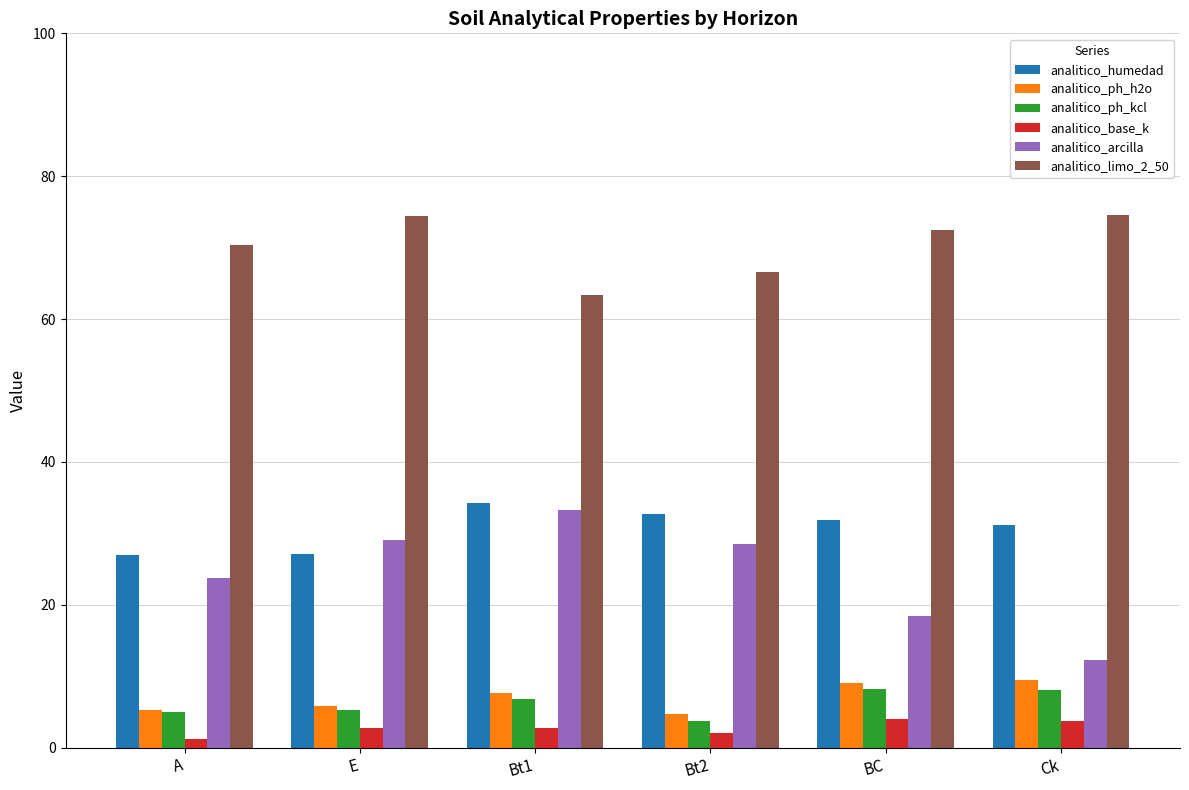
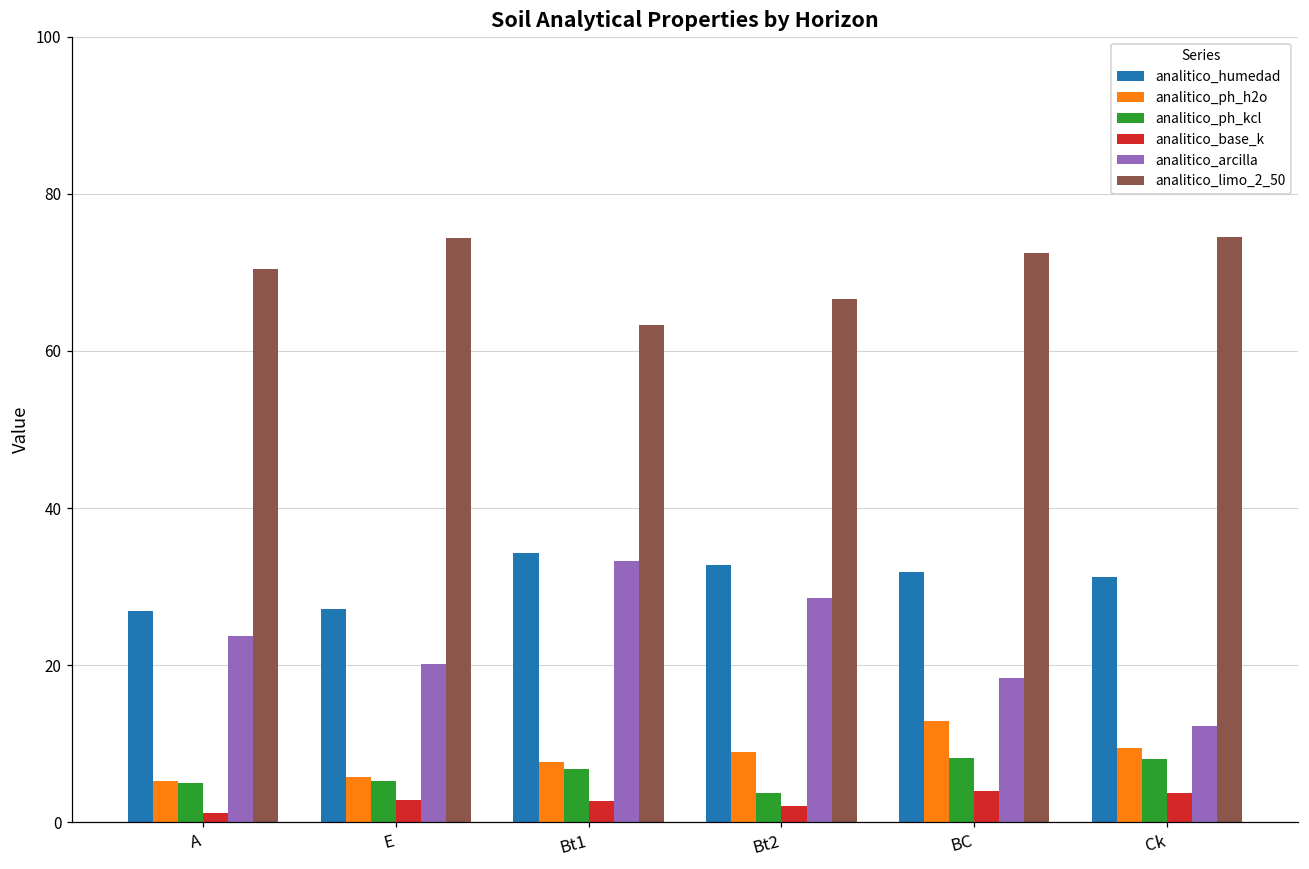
analitico_arcilla, E: 29 -> 20
analitico_ph_h2o, Bt2: 5 -> 9
analitico_ph_h2o, BC: 9 -> 13
